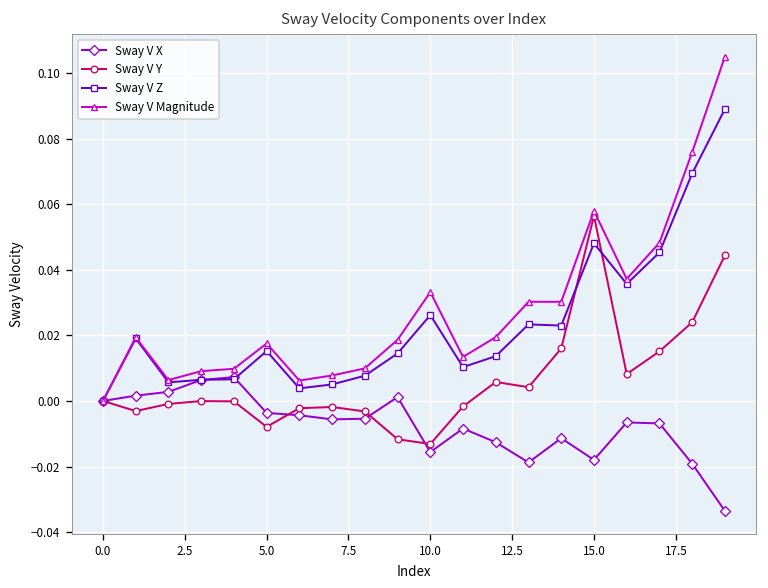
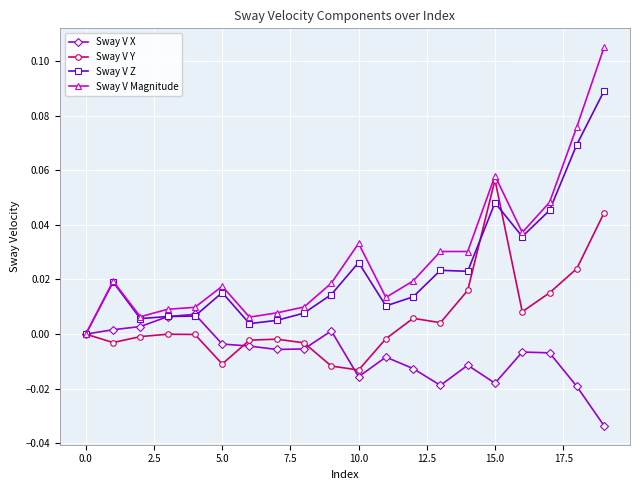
Sway V Y, 5.0: -0.008 -> -0.011
